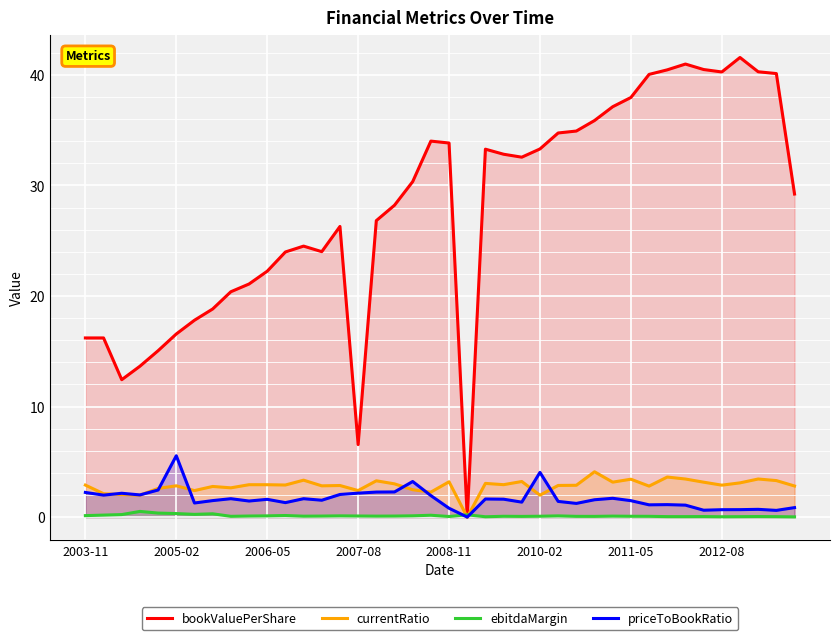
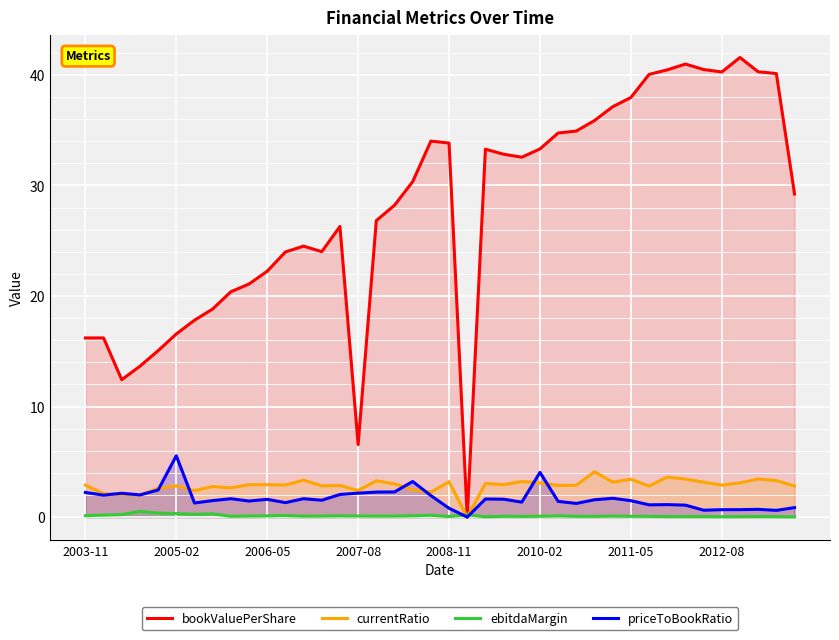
currentRatio, 2010-02: 2.0 -> 3.1
